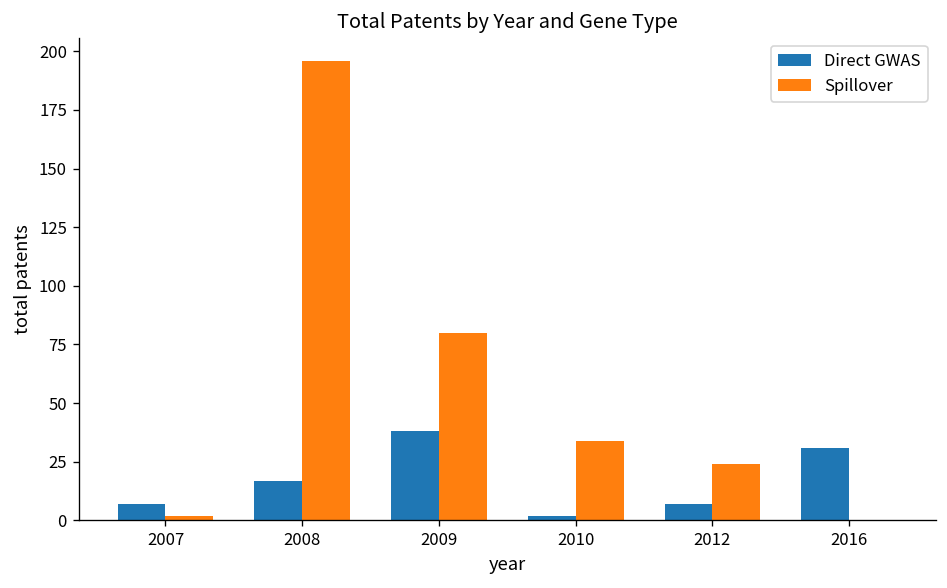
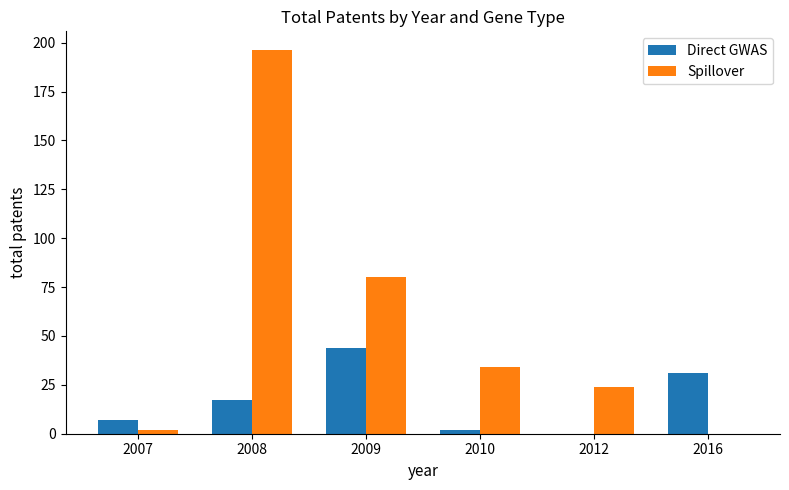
Direct GWAS, 2009: 38 -> 44
Direct GWAS, 2012: 7 -> 0
